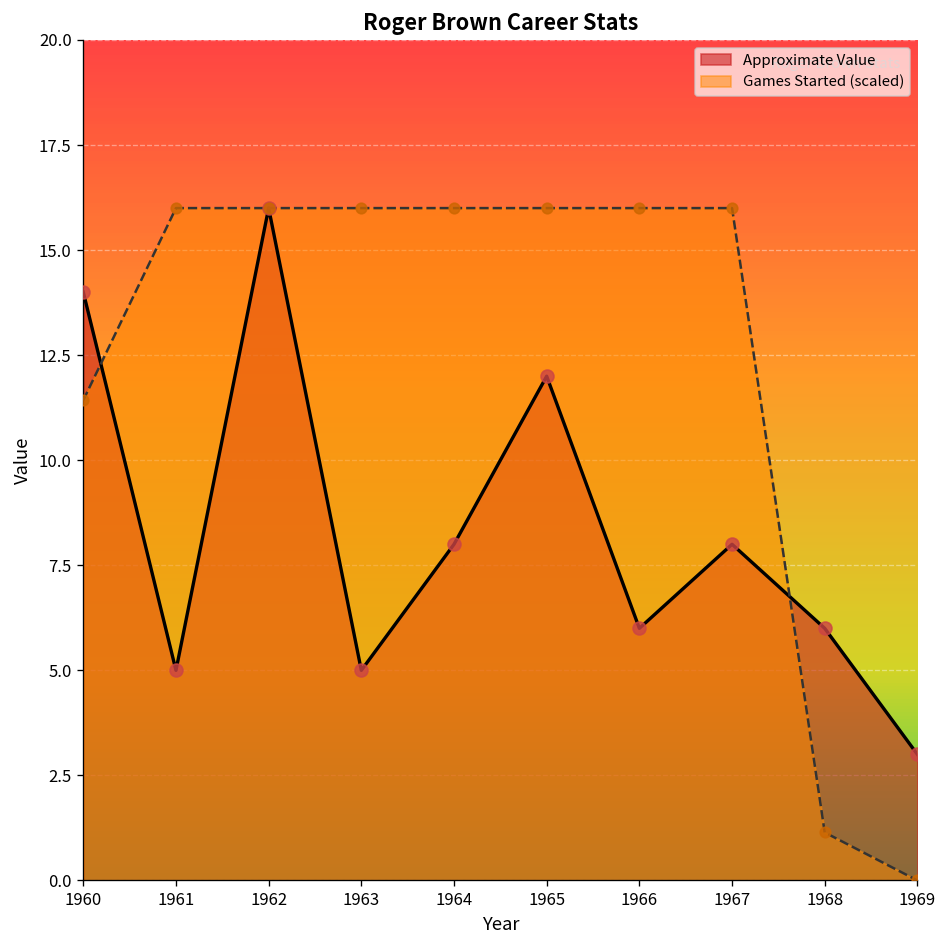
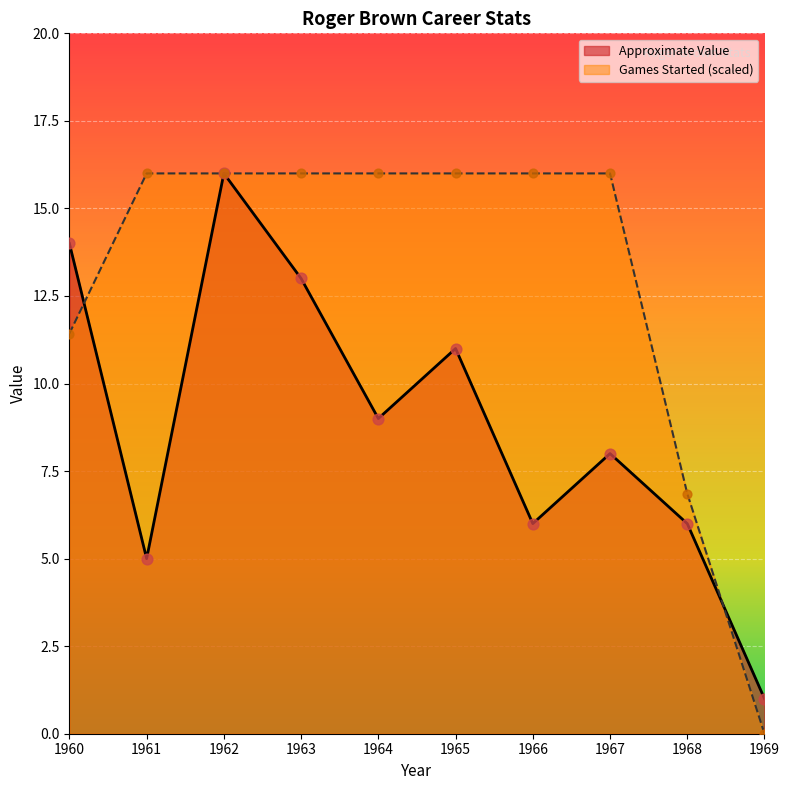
Approximate Value, 1963: 5 -> 13
Approximate Value, 1964: 8 -> 9
Approximate Value, 1965: 12 -> 11
Games Started (scaled), 1968: 1.1 -> 6.9
Approximate Value, 1969: 3 -> 1
